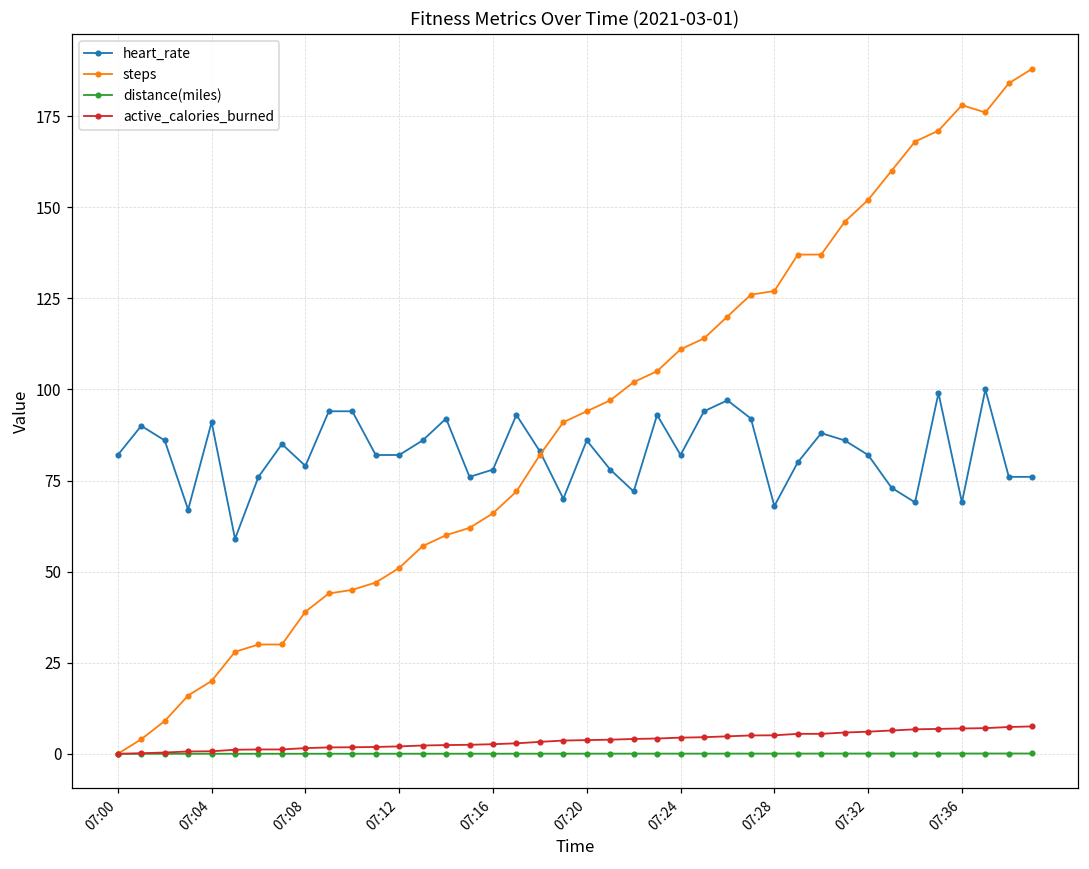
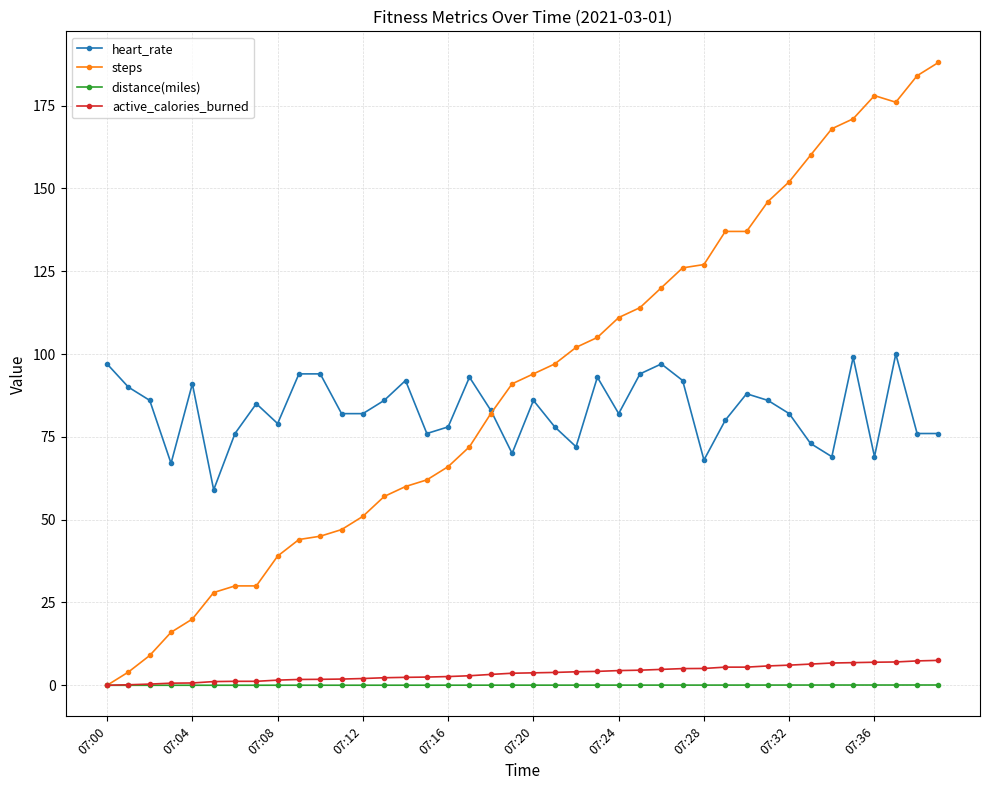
heart_rate, 07:00: 82 -> 97
